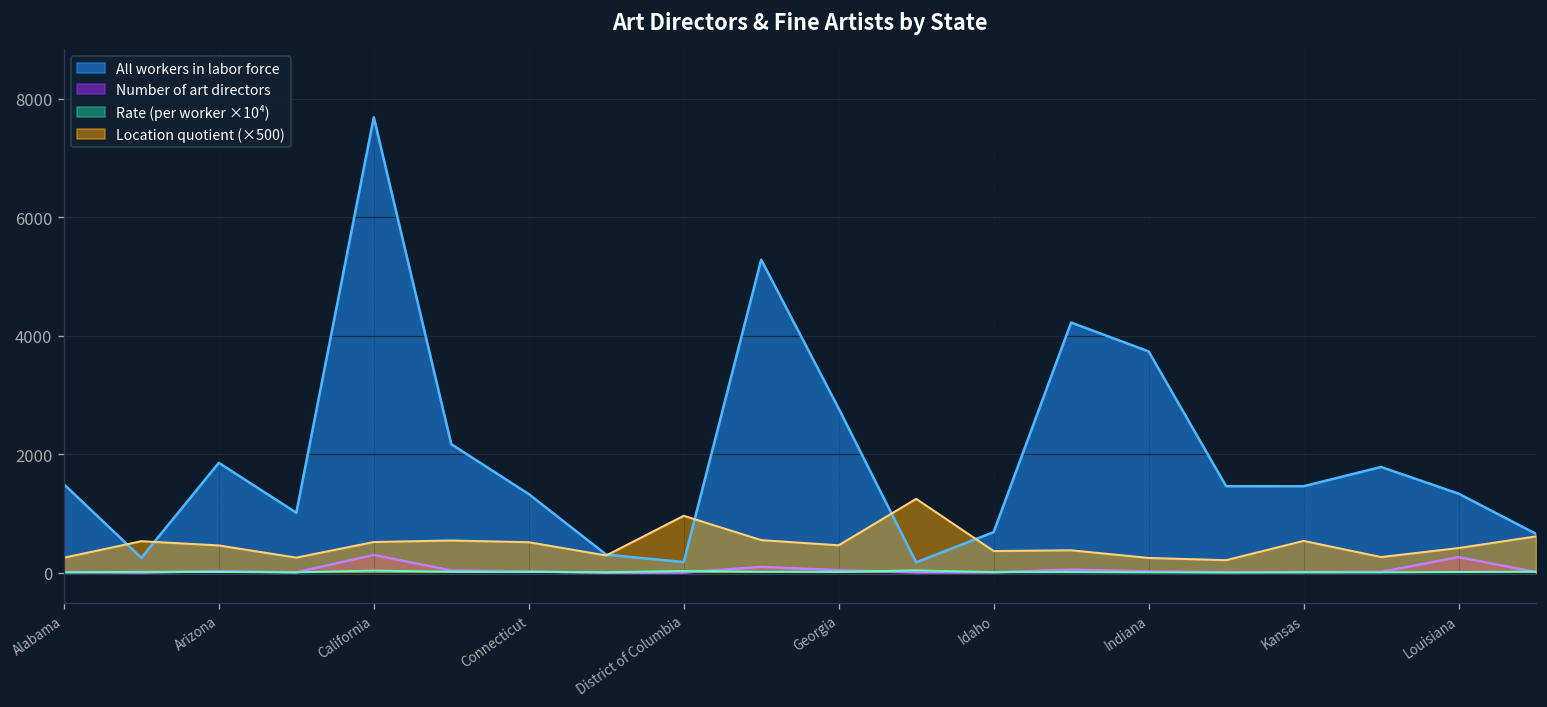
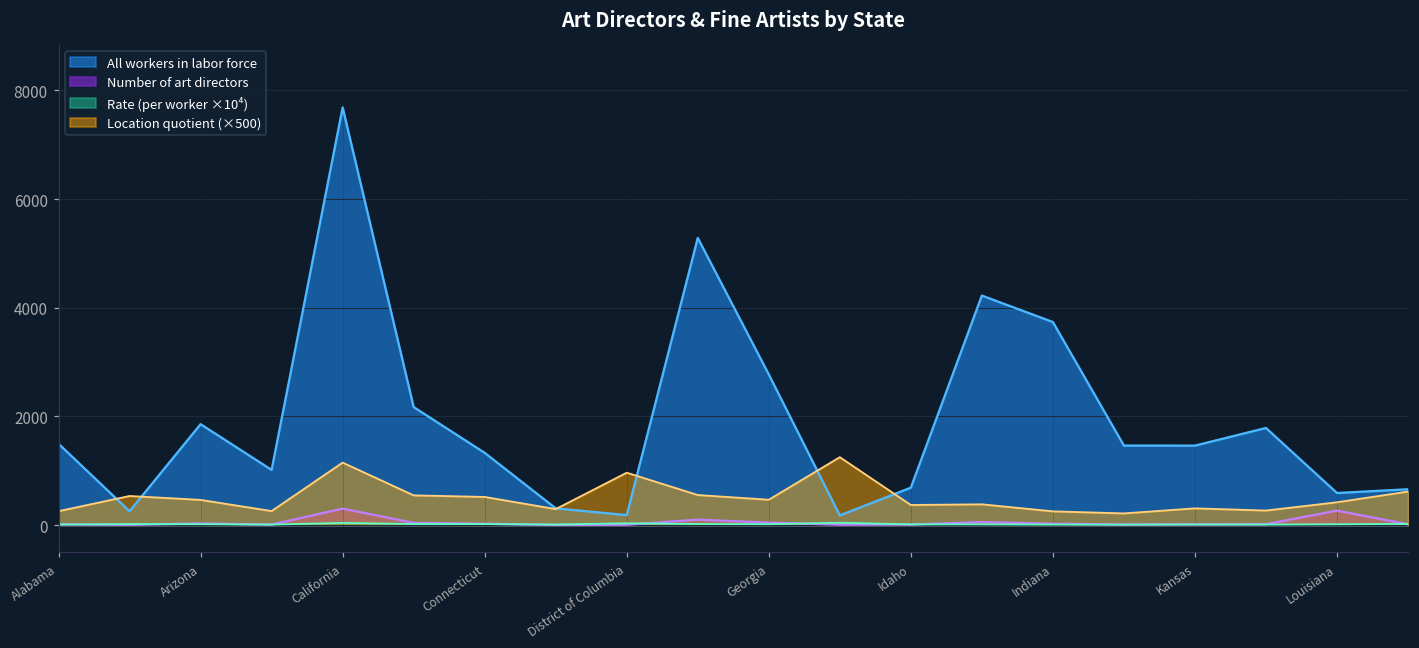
Location quotient (×500), California: 500 -> 1100
Location quotient (×500), Kansas: 500 -> 300
All workers in labor force, Louisiana: 1300 -> 600
